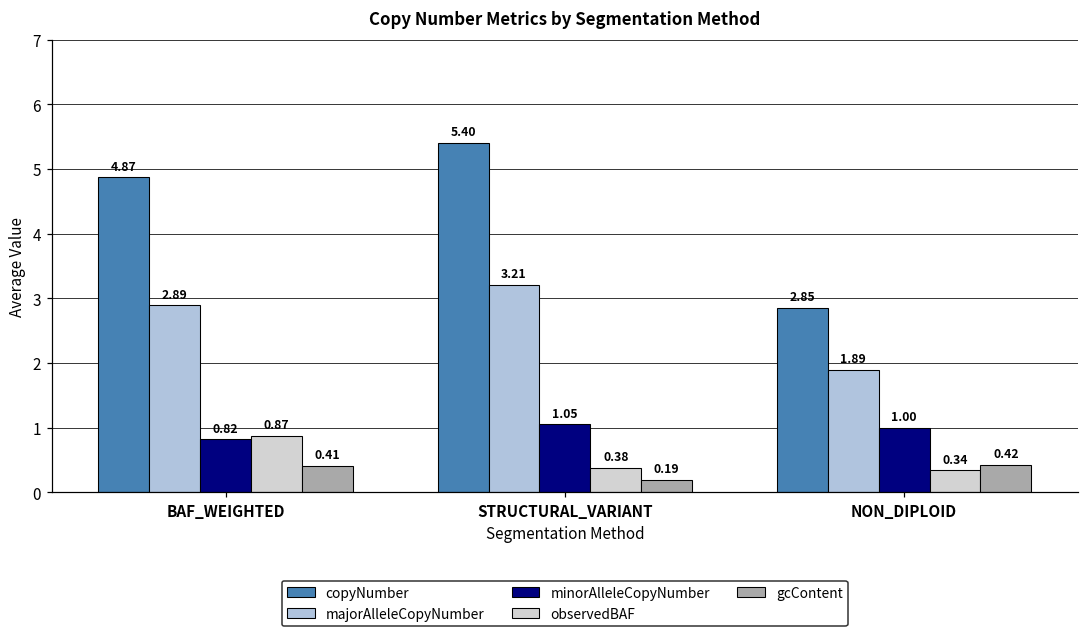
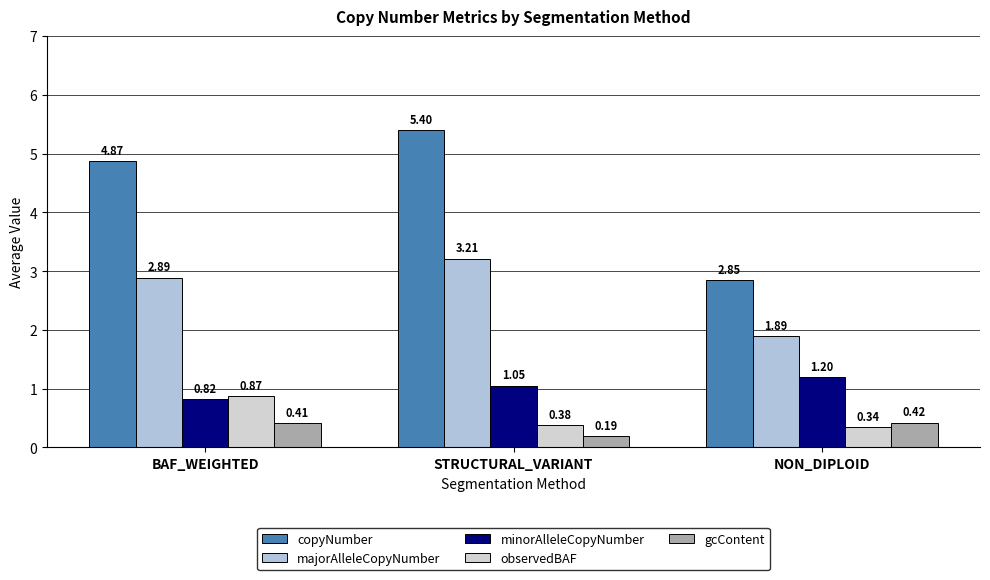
minorAlleleCopyNumber, NON_DIPLOID: 1.00 -> 1.20
